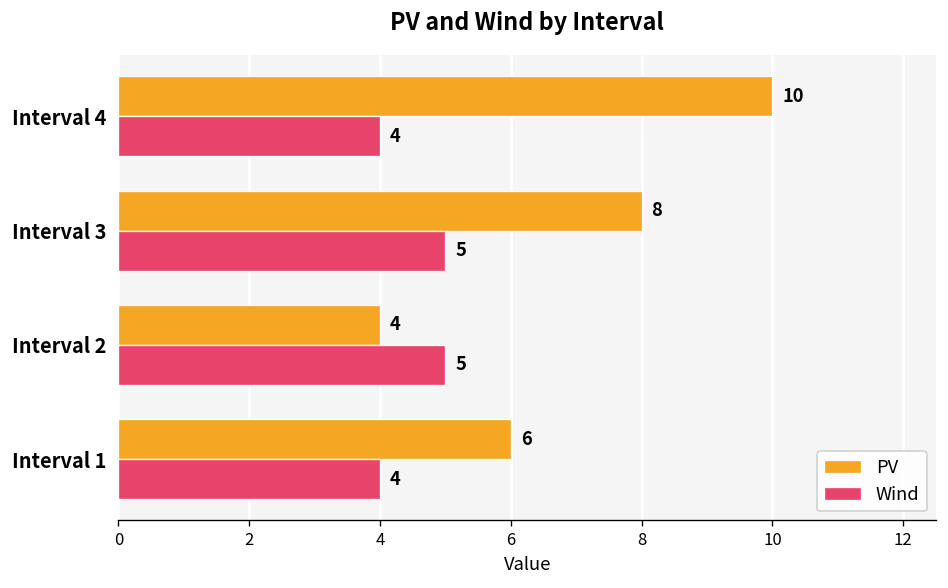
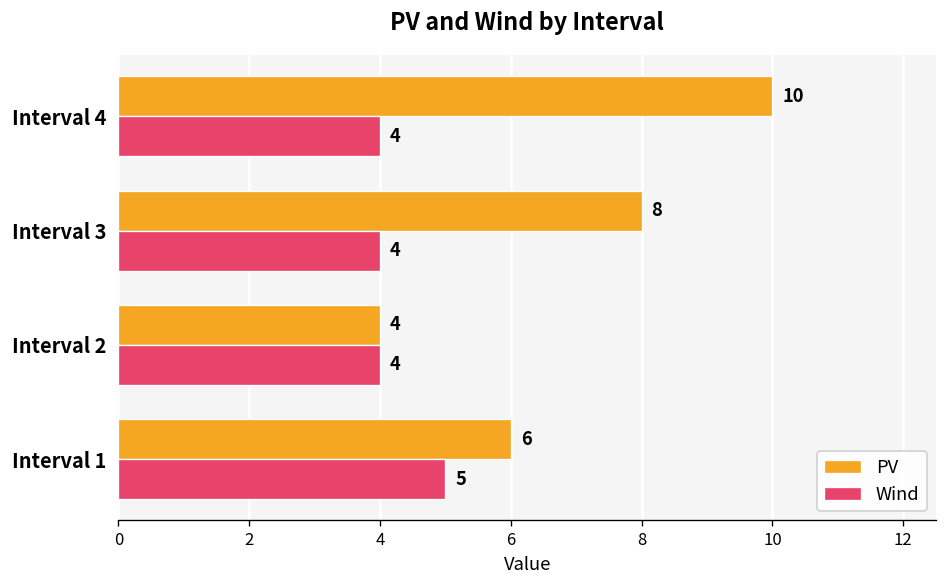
Wind, Interval 3: 5 -> 4
Wind, Interval 2: 5 -> 4
Wind, Interval 1: 4 -> 5
